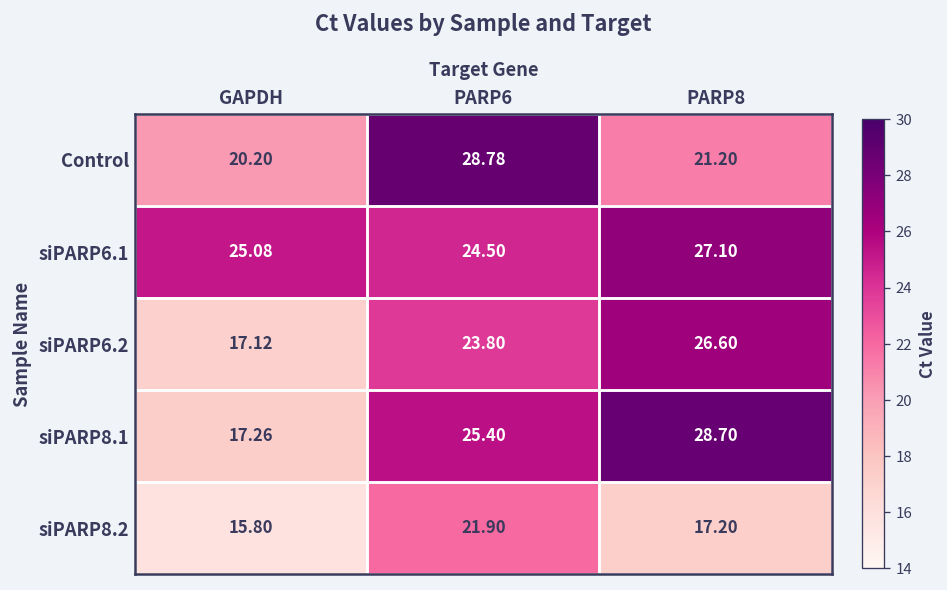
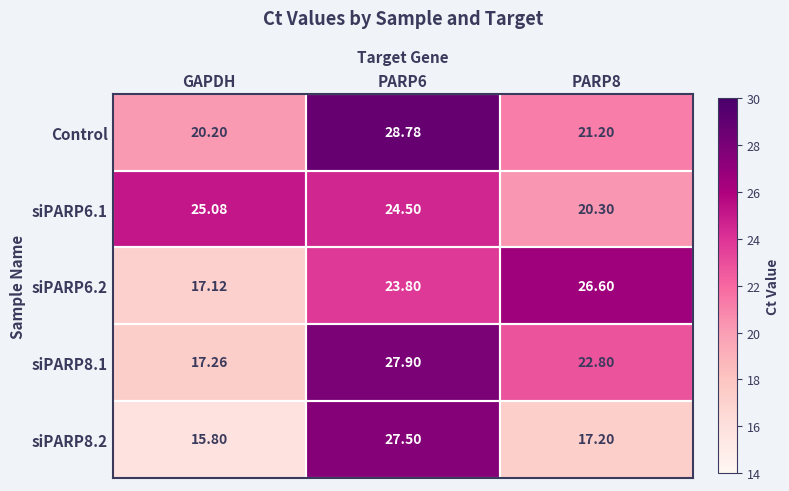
siPARP6.1, PARP8: 27.10 -> 20.30
siPARP8.1, PARP6: 25.40 -> 27.90
siPARP8.1, PARP8: 28.70 -> 22.80
siPARP8.2, PARP6: 21.90 -> 27.50
